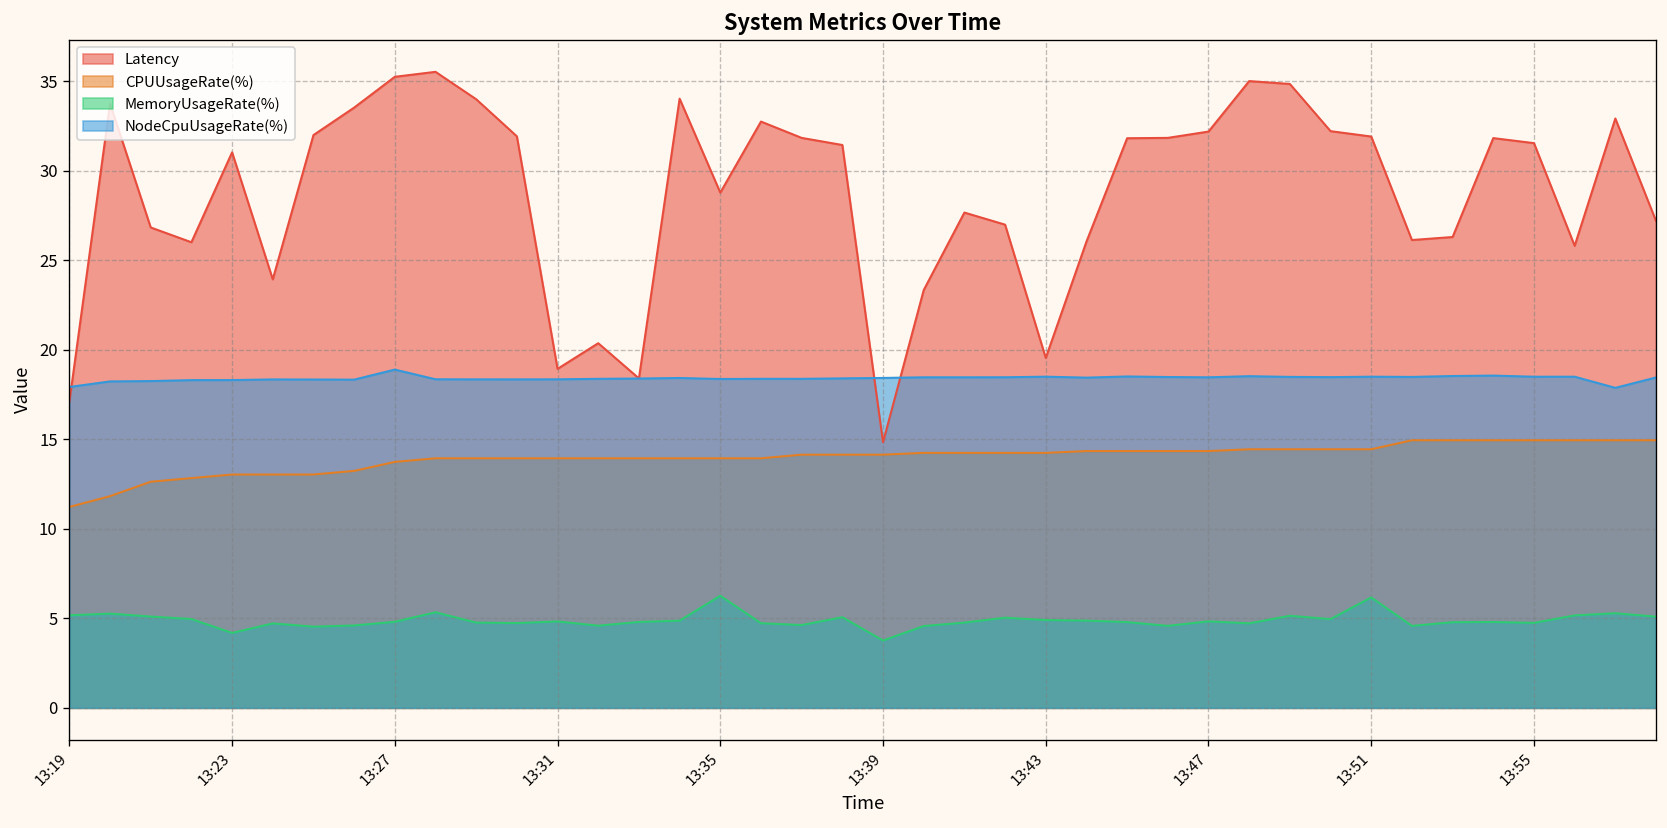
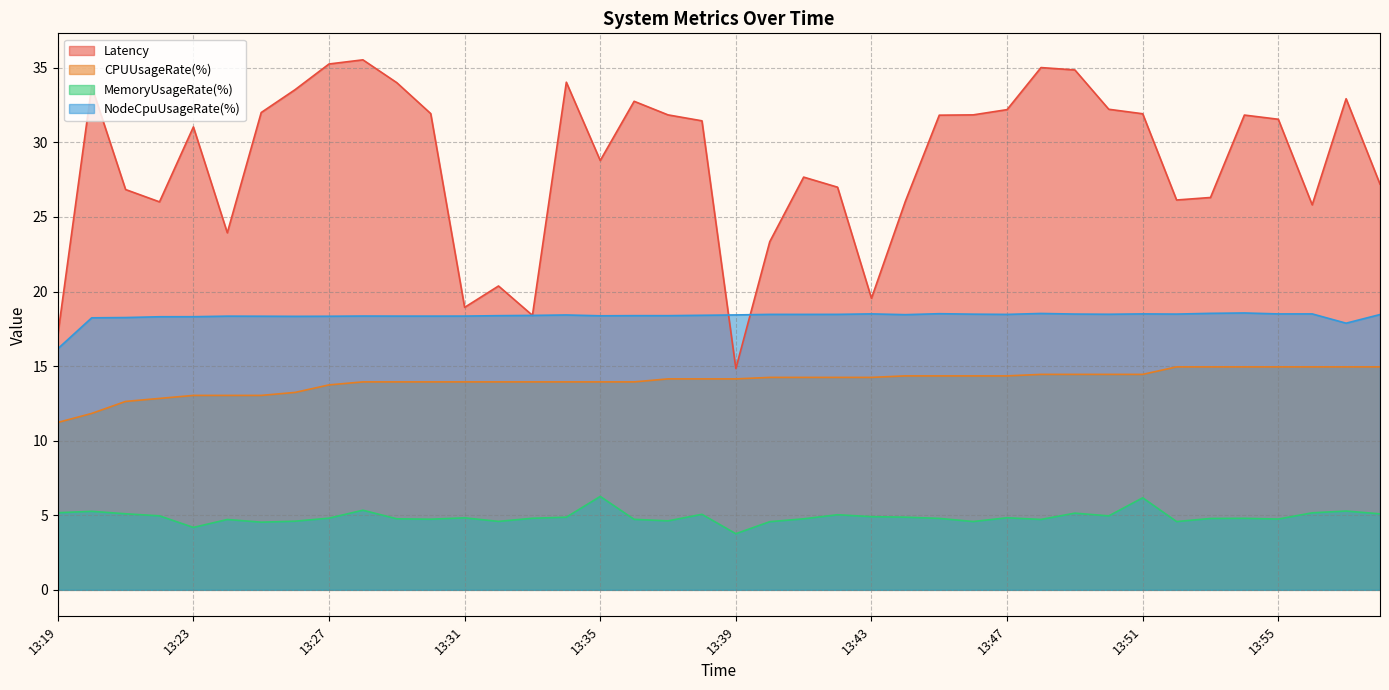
NodeCpuUsageRate(%), 13:19: 17.9 -> 16.2
NodeCpuUsageRate(%), 13:27: 18.9 -> 18.3
